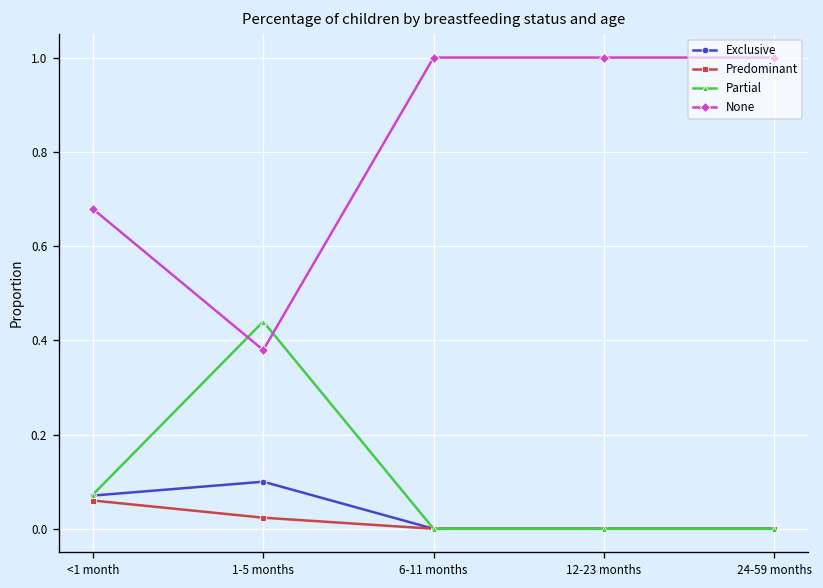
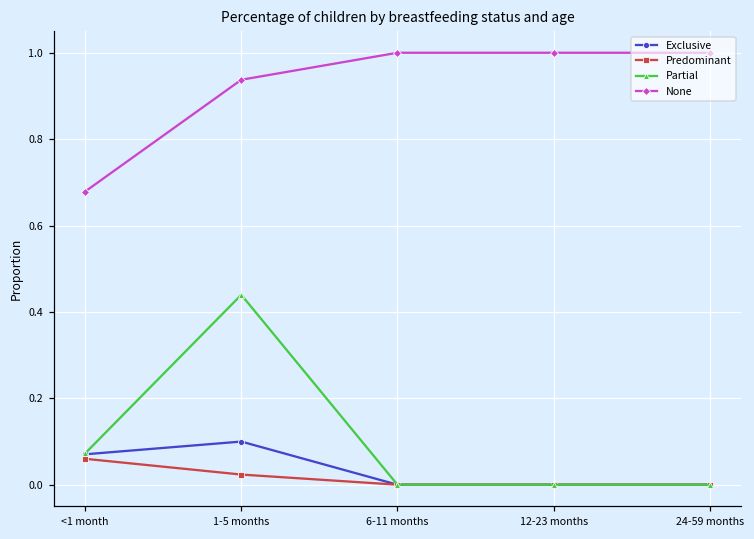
None, 1-5 months: 0.38 -> 0.94
